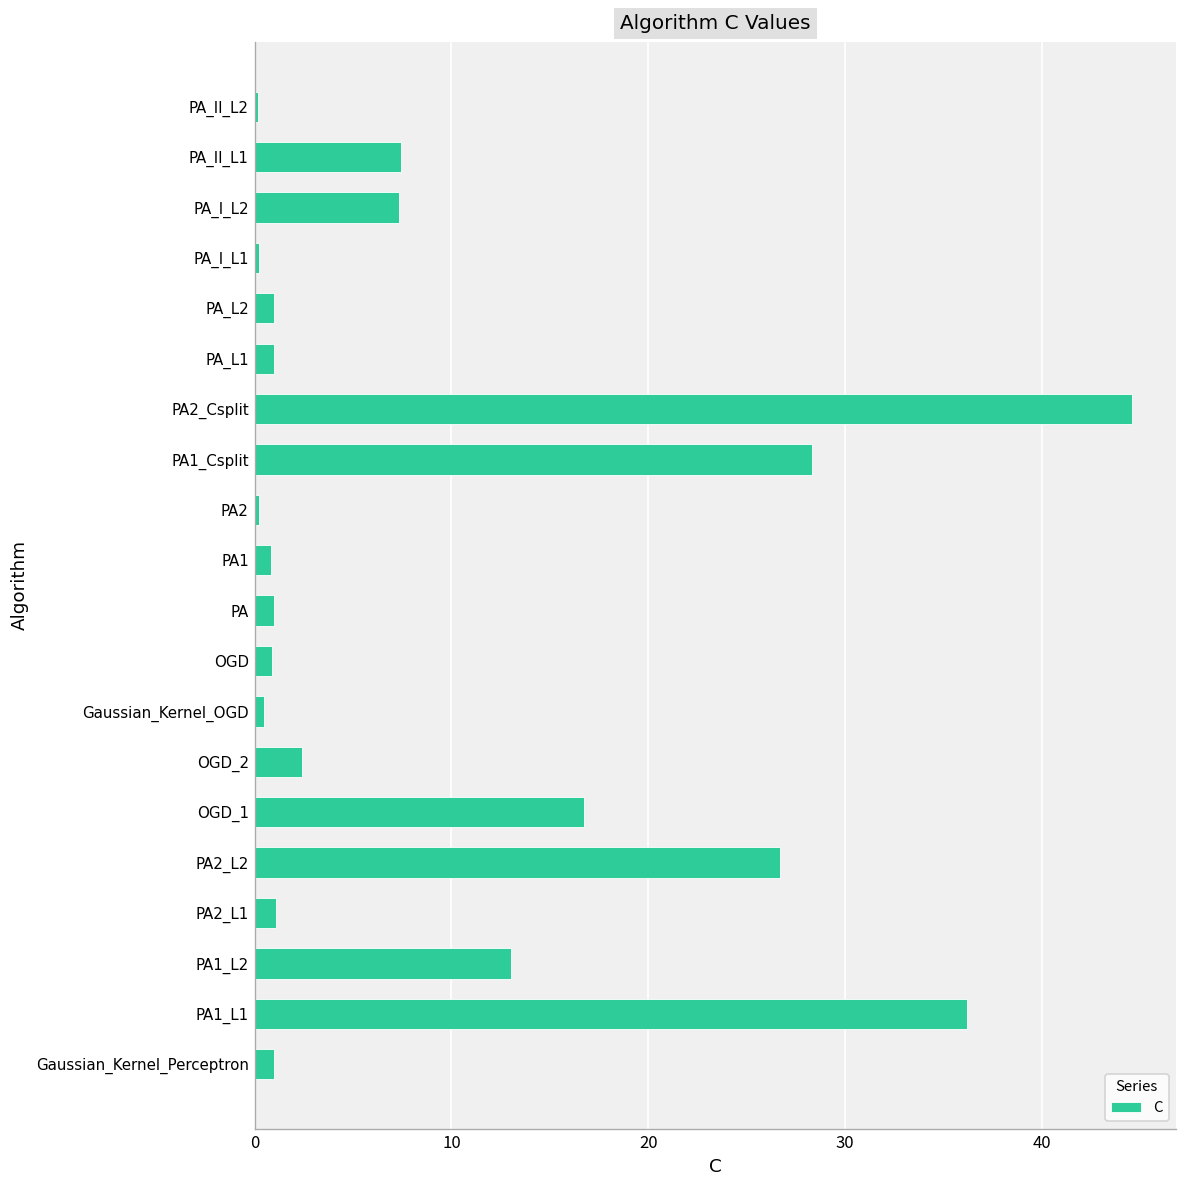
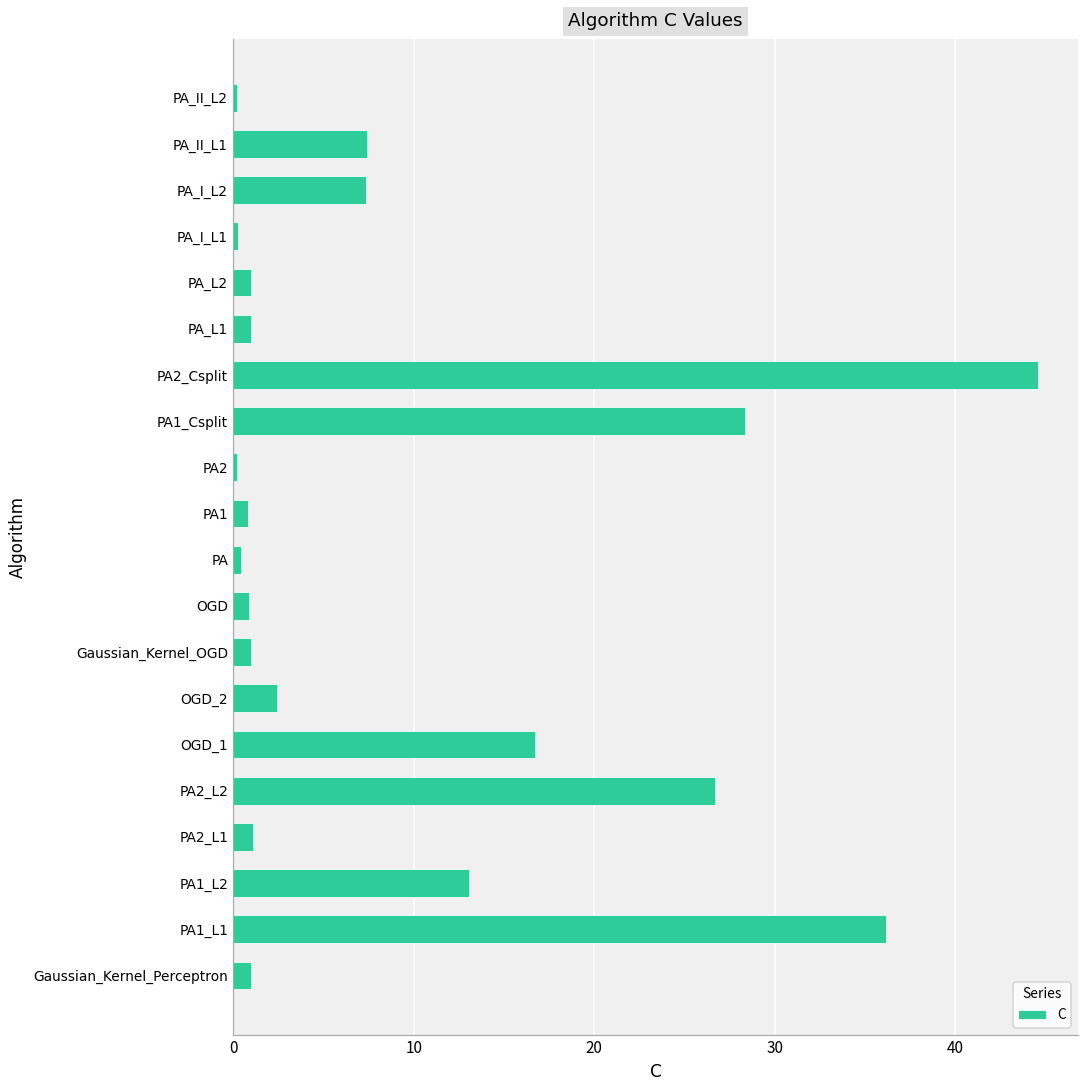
PA: 1.0 -> 0.4
Gaussian_Kernel_OGD: 0.5 -> 1.0
